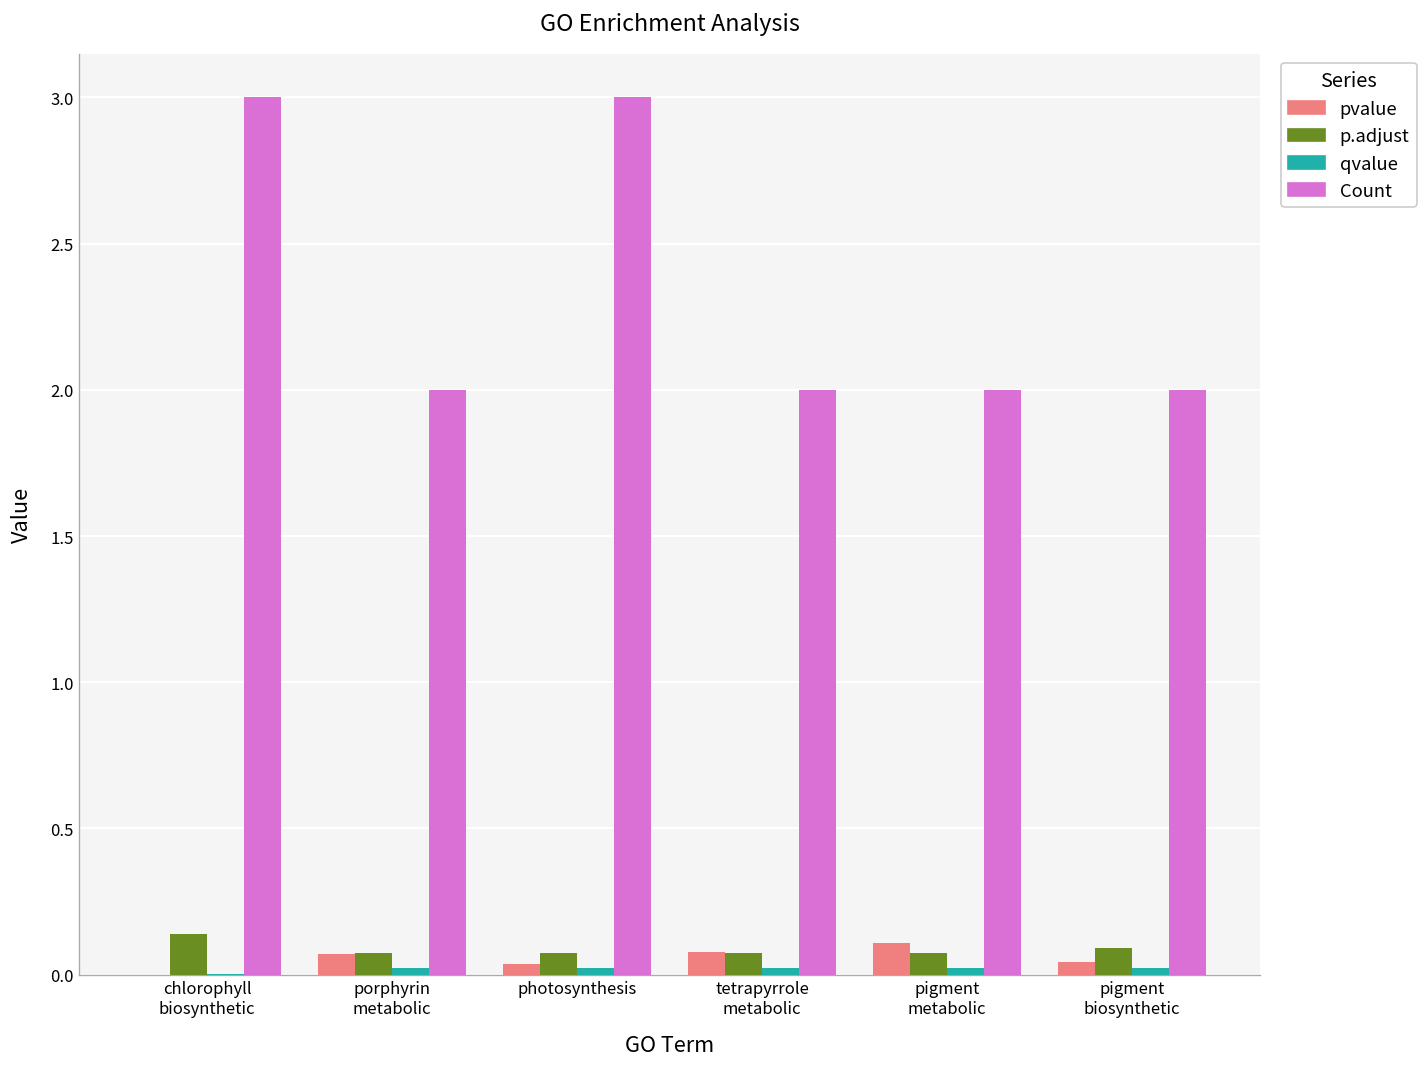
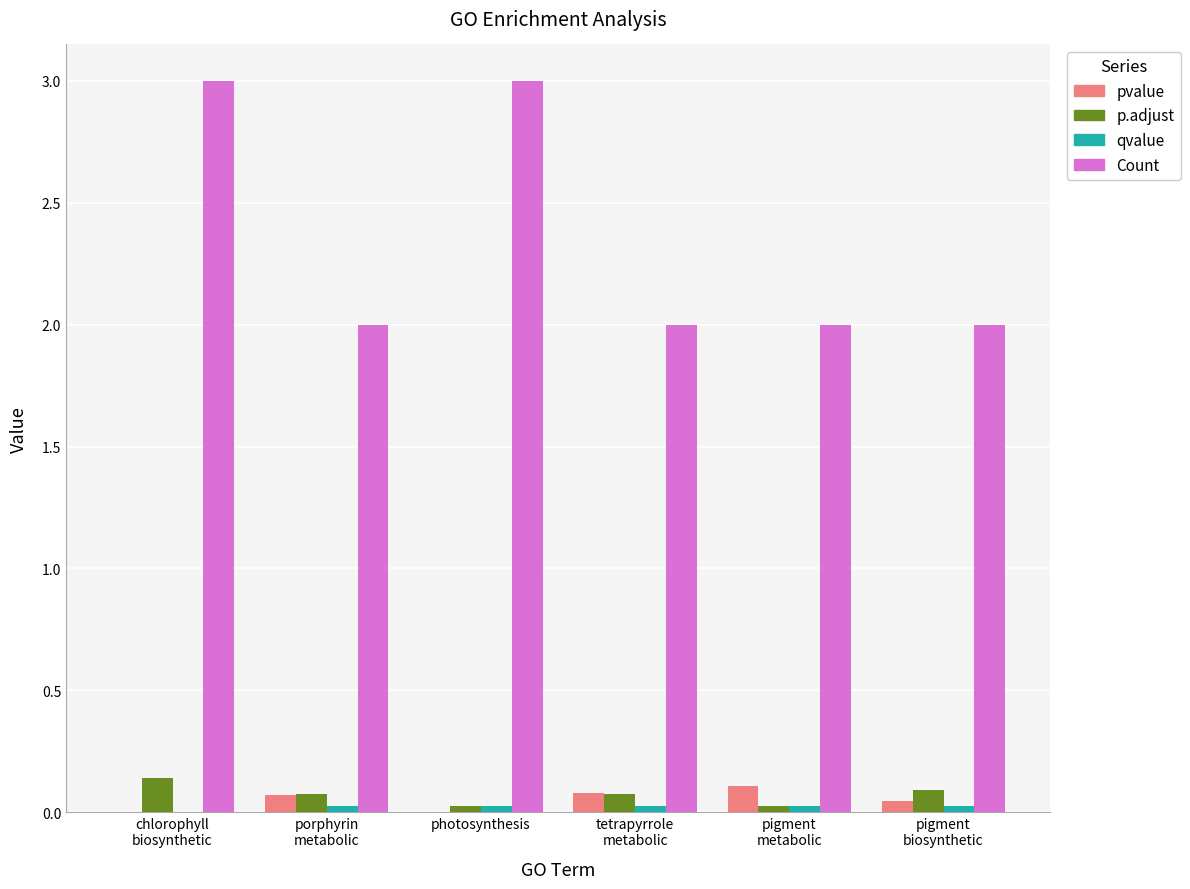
pvalue, photosynthesis: 0.04 -> 0.00
p.adjust, photosynthesis: 0.07 -> 0.03
p.adjust, pigment metabolic: 0.07 -> 0.03
